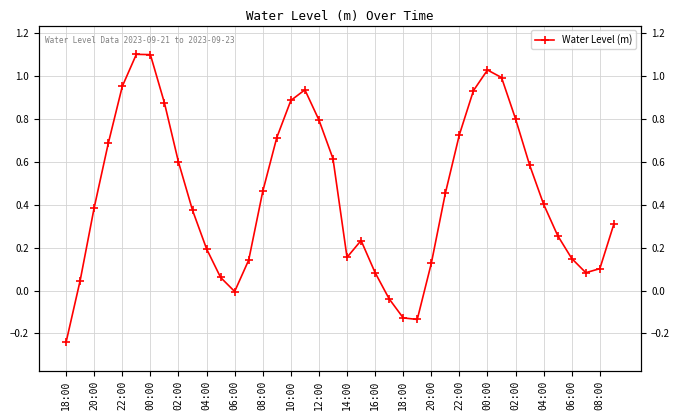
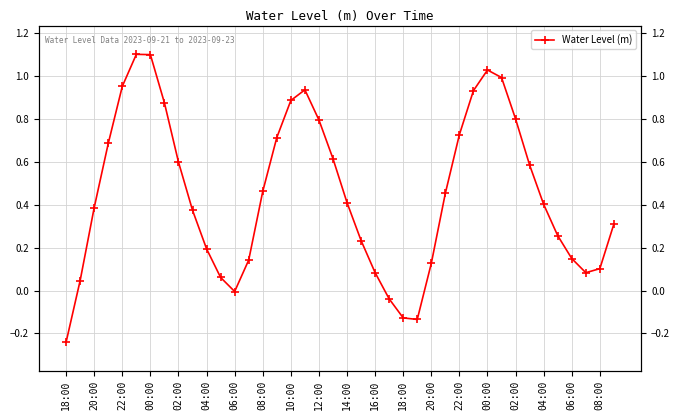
14:00: 0.16 -> 0.41
